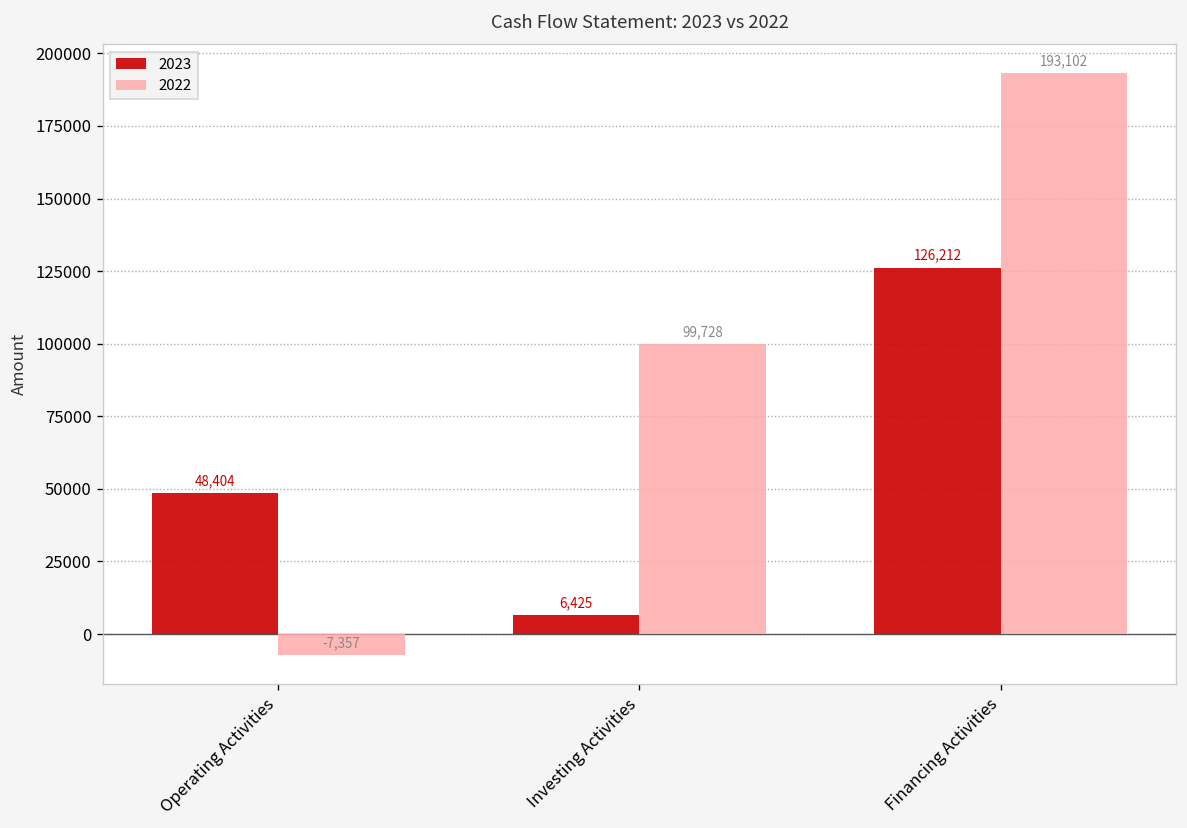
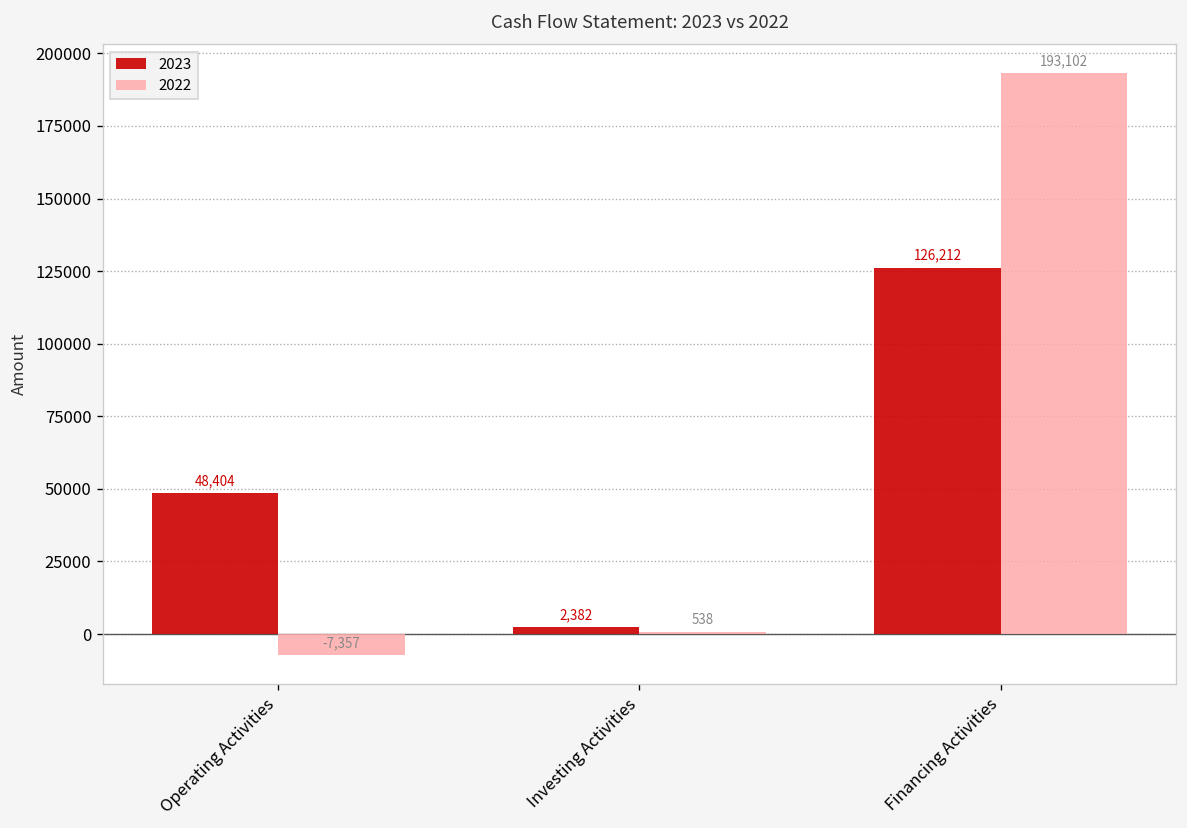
2023, Investing Activities: 6,425 -> 2,382
2022, Investing Activities: 99,728 -> 538
